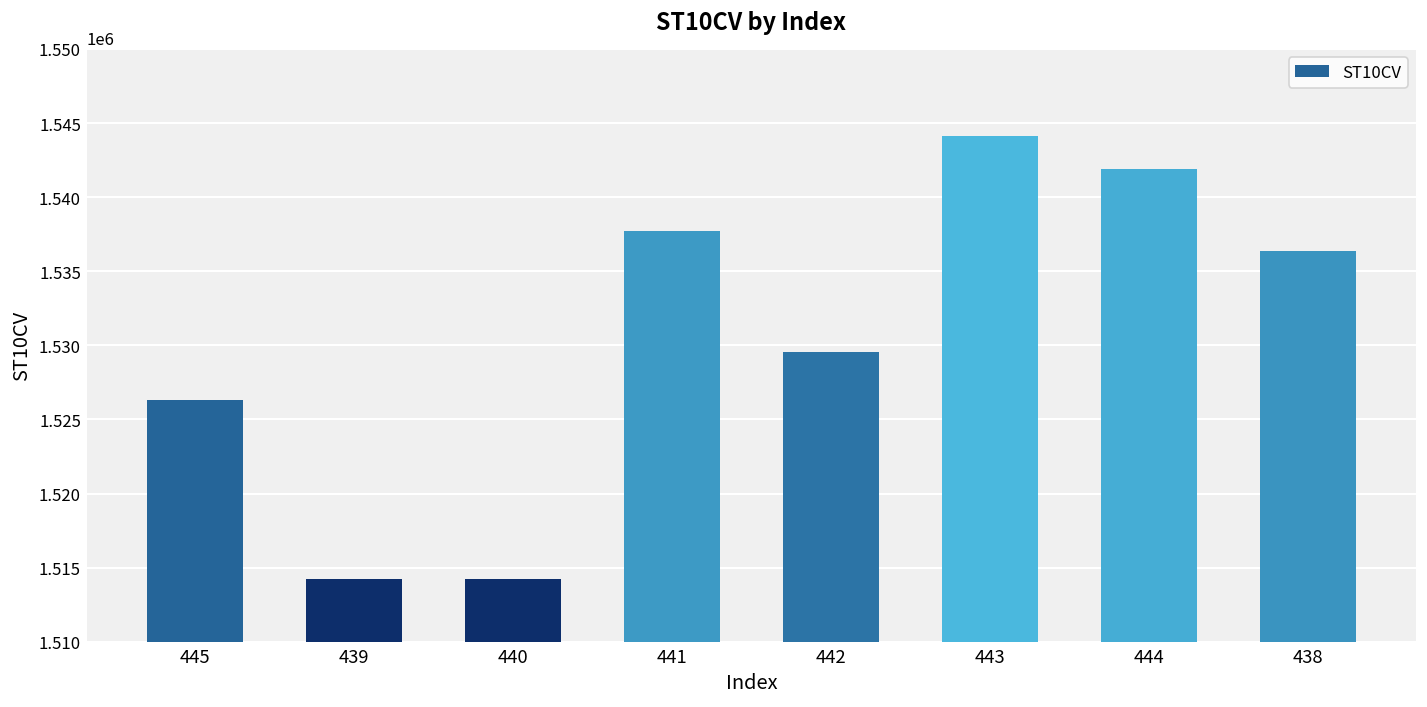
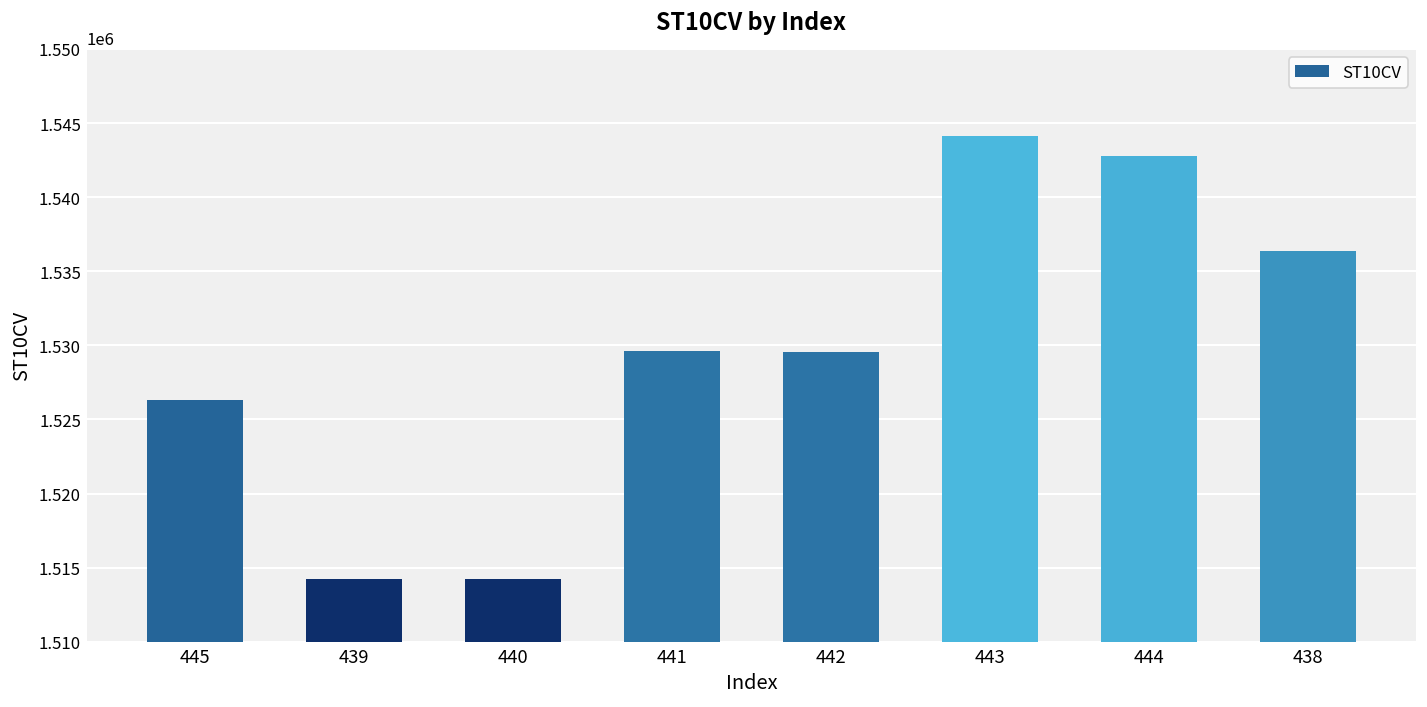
441: 1537700 -> 1529600
444: 1541900 -> 1542800
